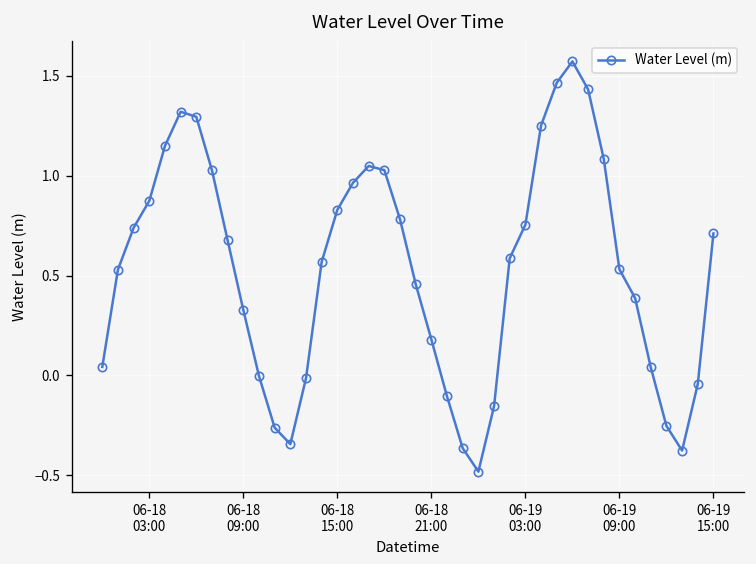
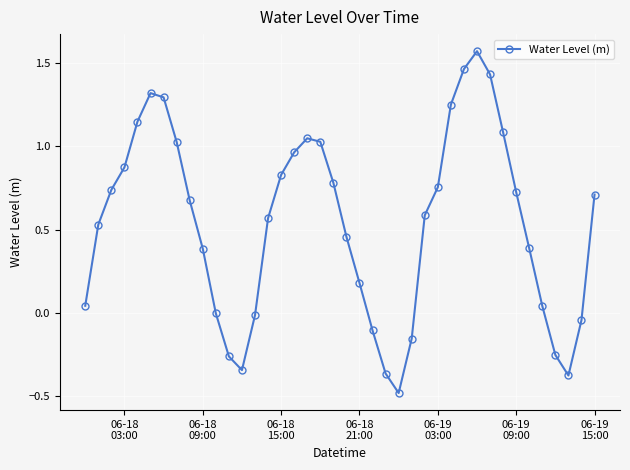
06-18 09:00: 0.33 -> 0.39
06-19 09:00: 0.53 -> 0.73
